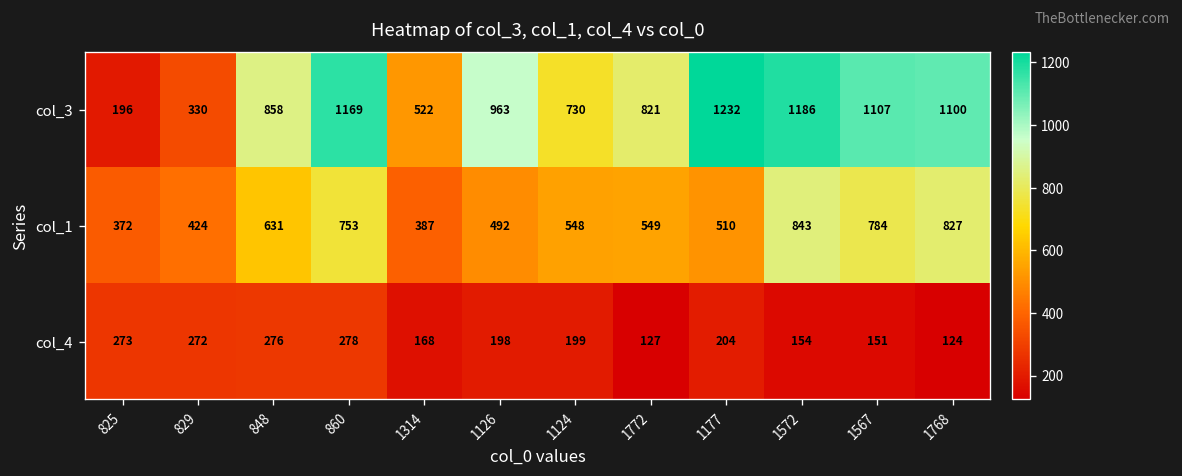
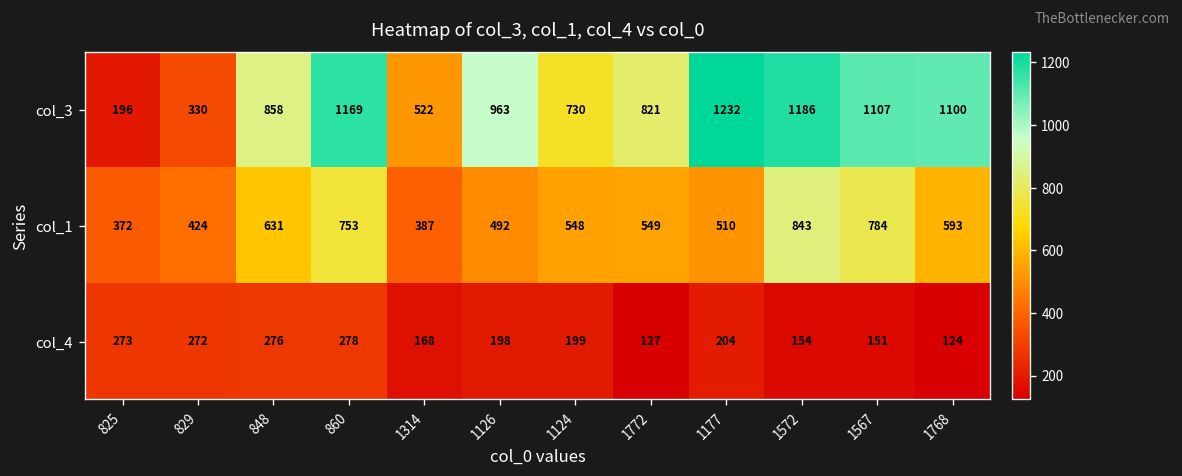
col_1, 1768: 827 -> 593
